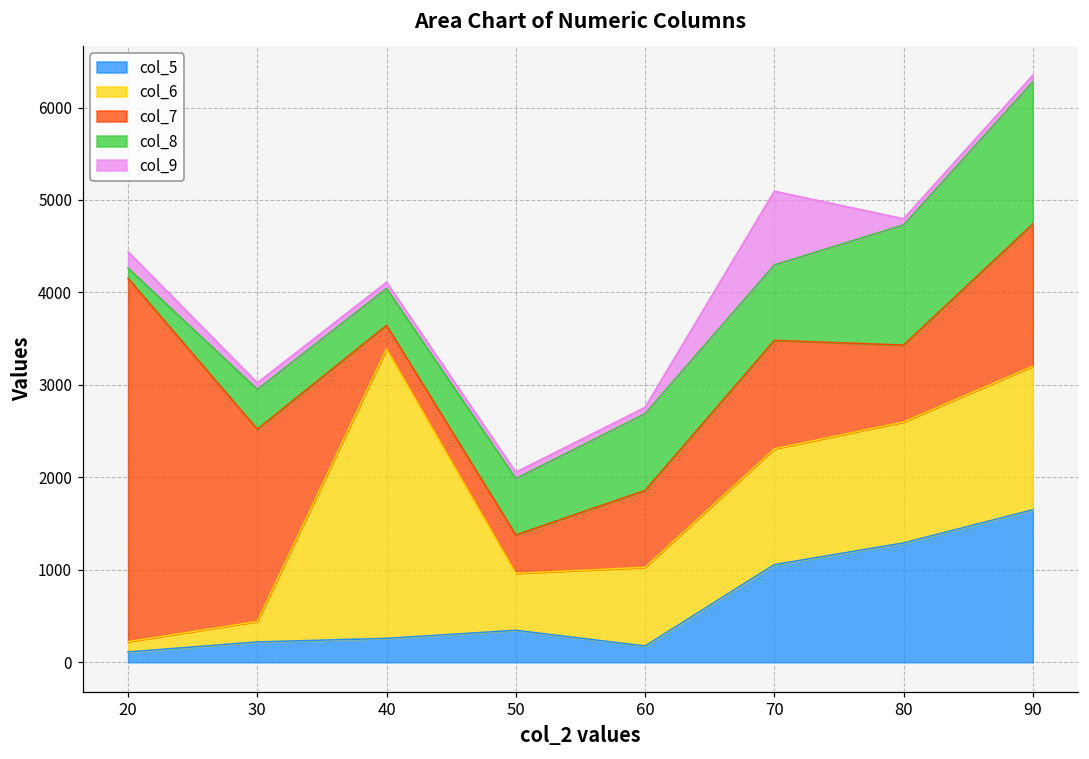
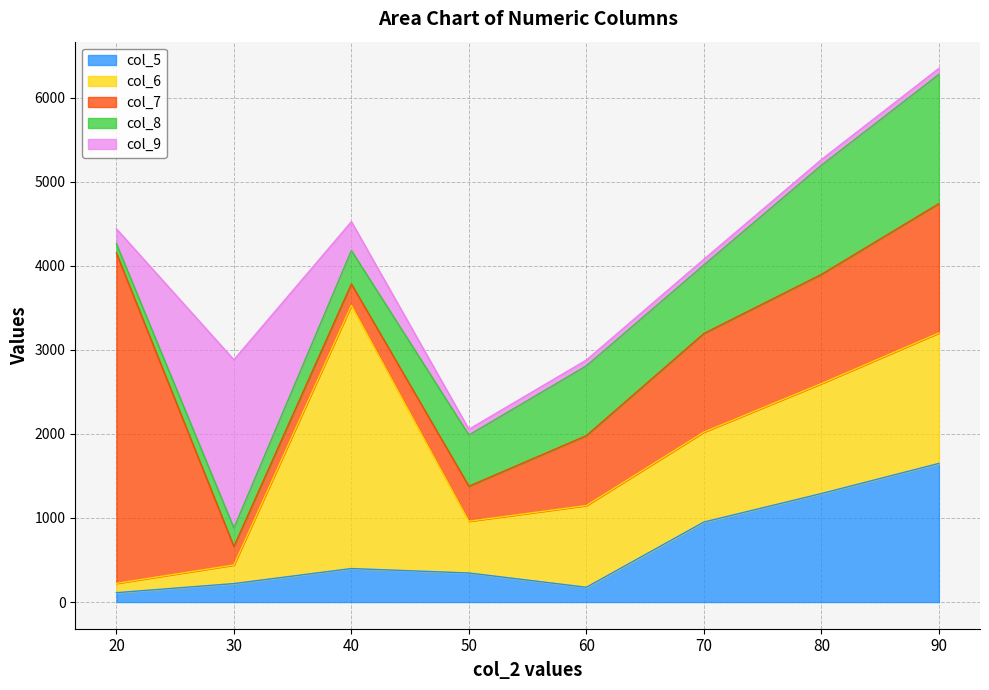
col_7, 30: 2100 -> 200
col_8, 30: 400 -> 200
col_9, 30: 100 -> 2000
col_5, 40: 300 -> 400
col_9, 40: 100 -> 300
col_6, 60: 900 -> 1000
col_5, 70: 1100 -> 1000
col_6, 70: 1300 -> 1100
col_9, 70: 800 -> 100
col_7, 80: 800 -> 1300
